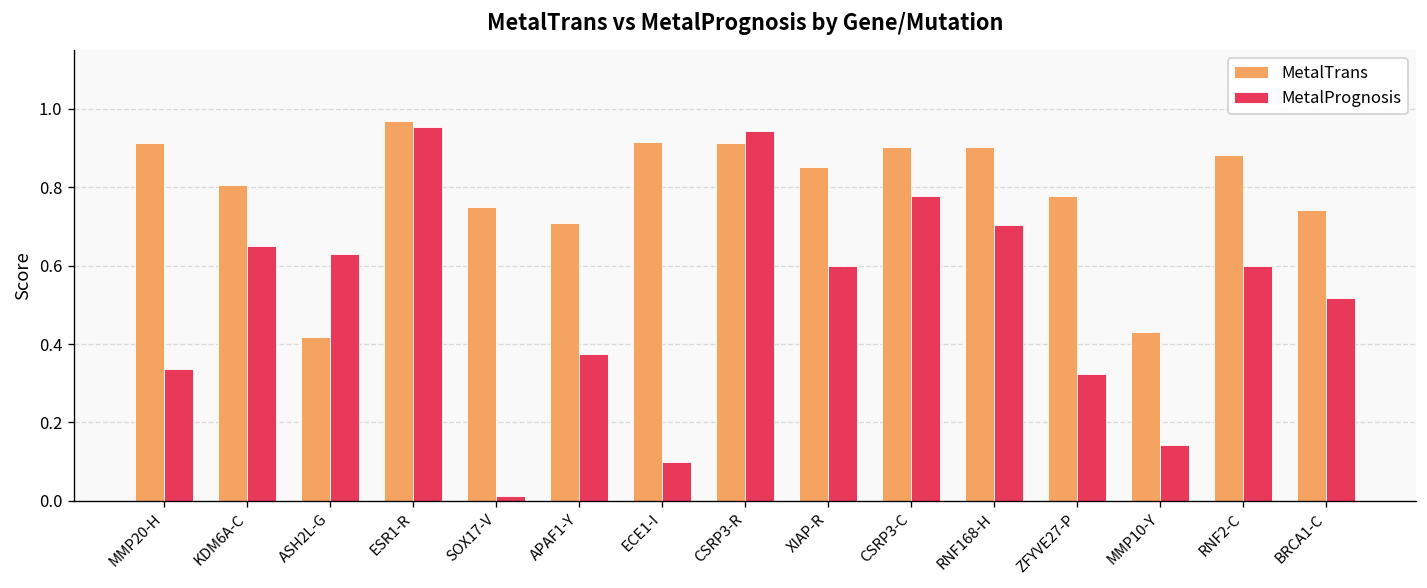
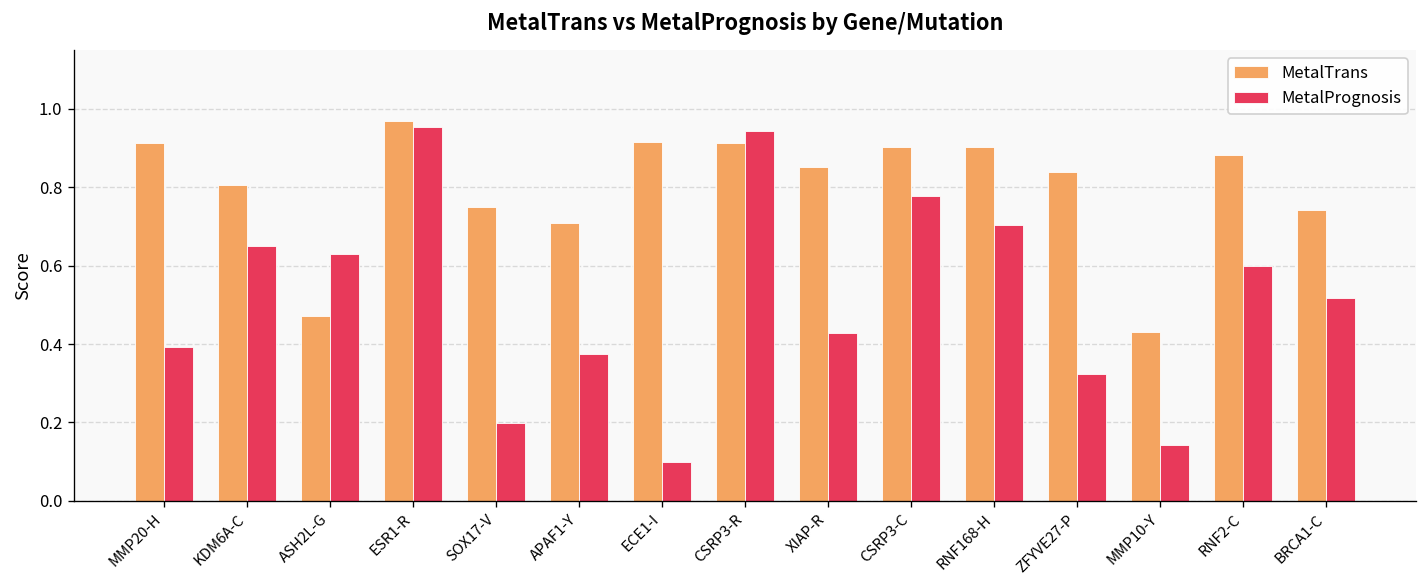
MetalPrognosis, MMP20-H: 0.34 -> 0.39
MetalTrans, ASH2L-G: 0.42 -> 0.47
MetalPrognosis, SOX17-V: 0.01 -> 0.20
MetalPrognosis, XIAP-R: 0.60 -> 0.43
MetalTrans, ZFYVE27-P: 0.78 -> 0.84
